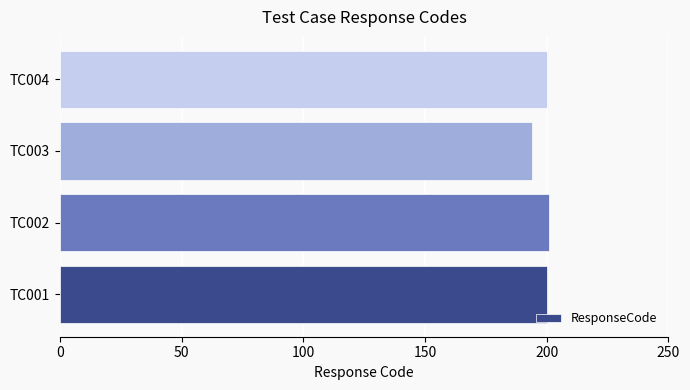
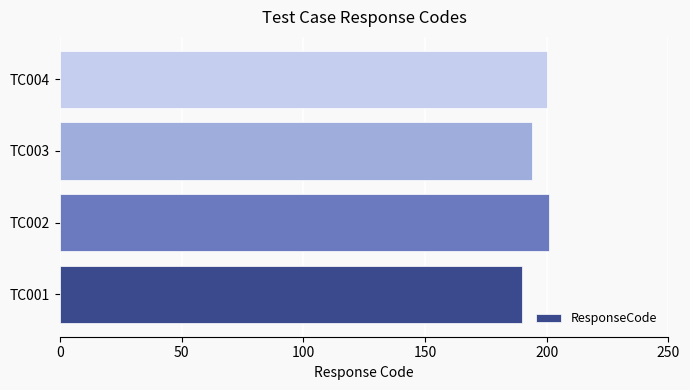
TC001: 200 -> 190
